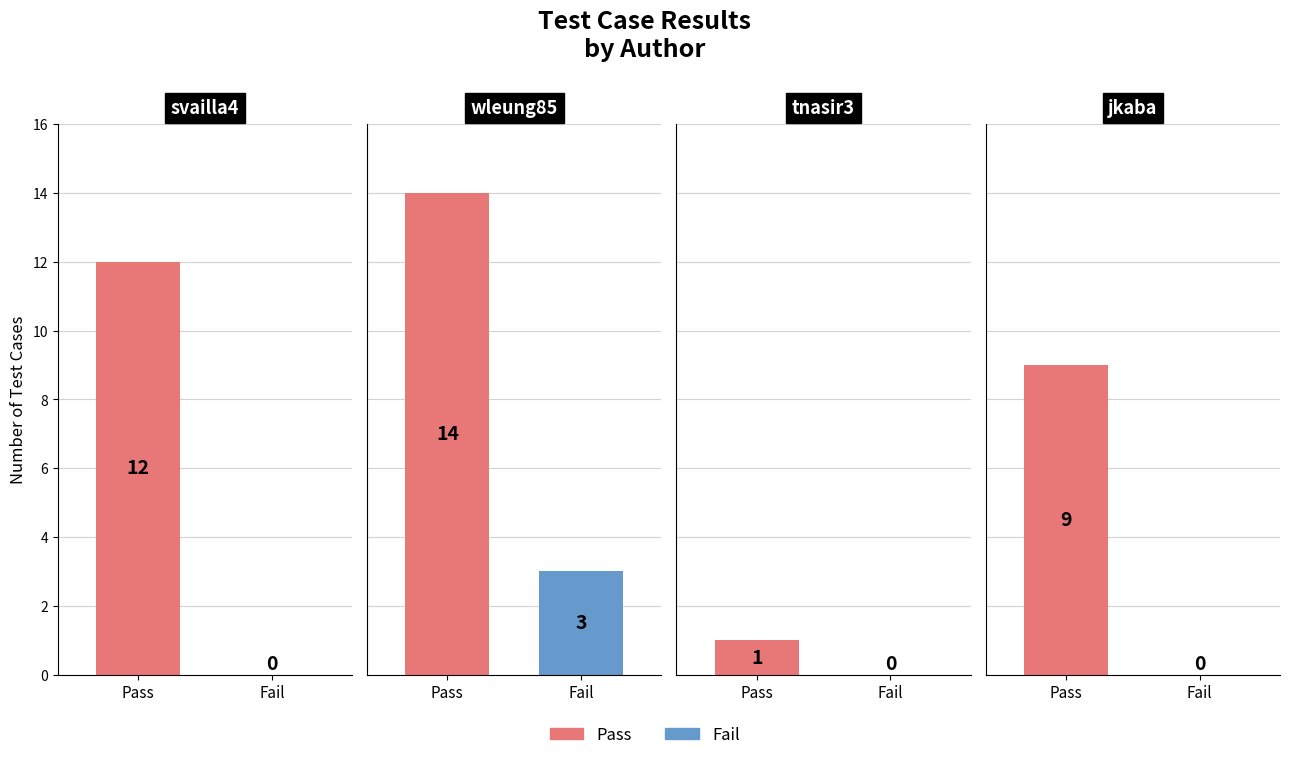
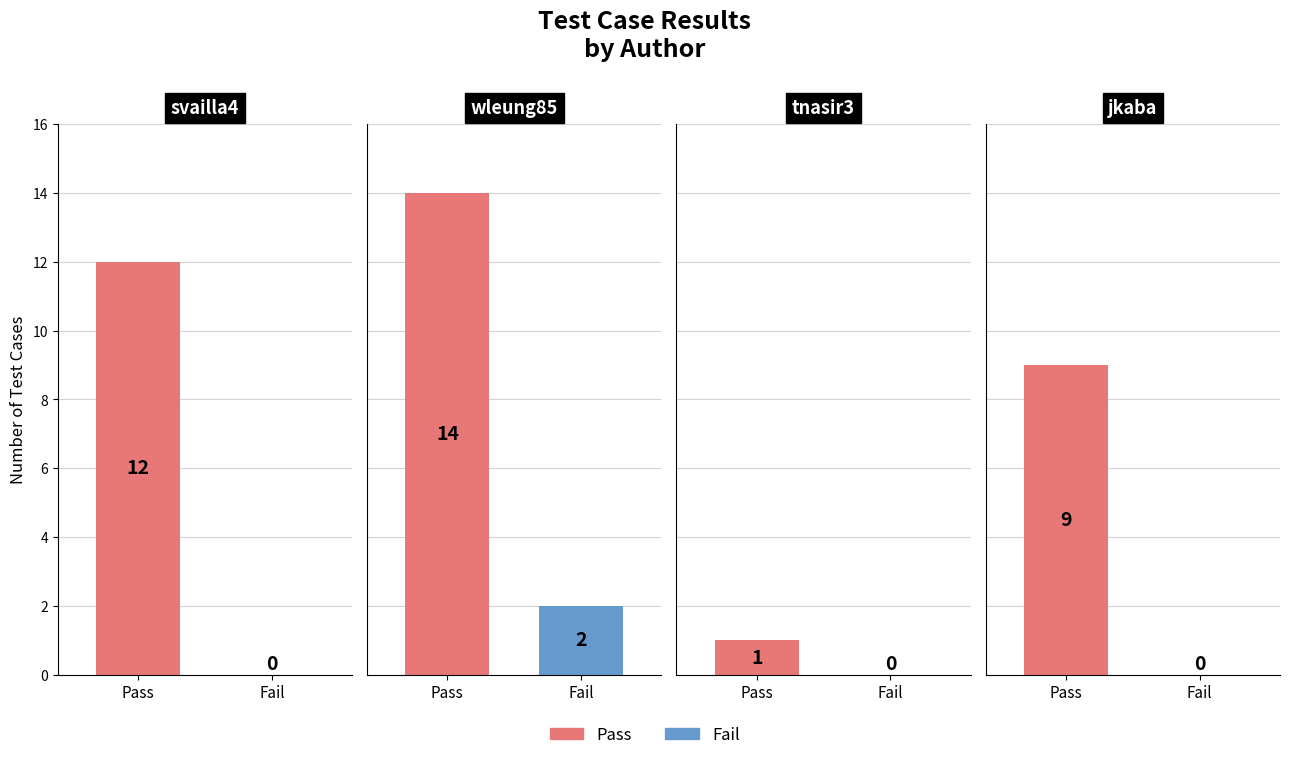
wleung85, Fail: 3 -> 2
